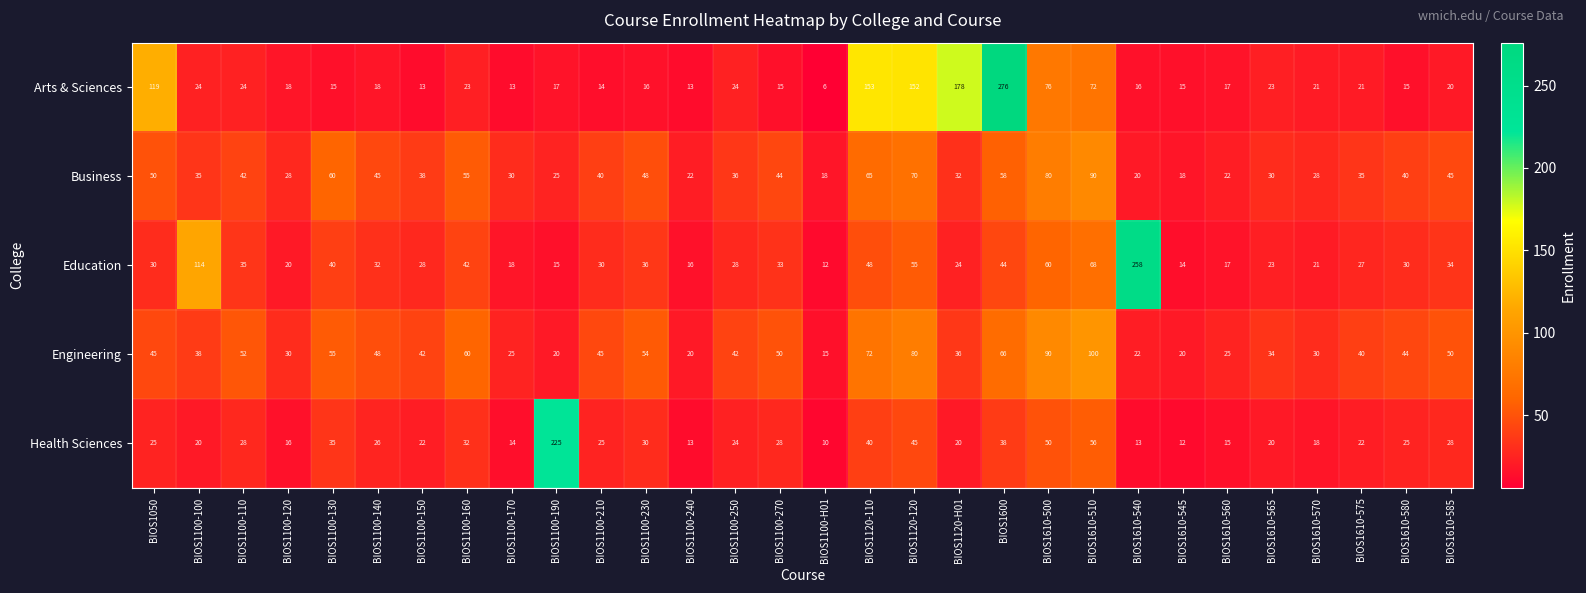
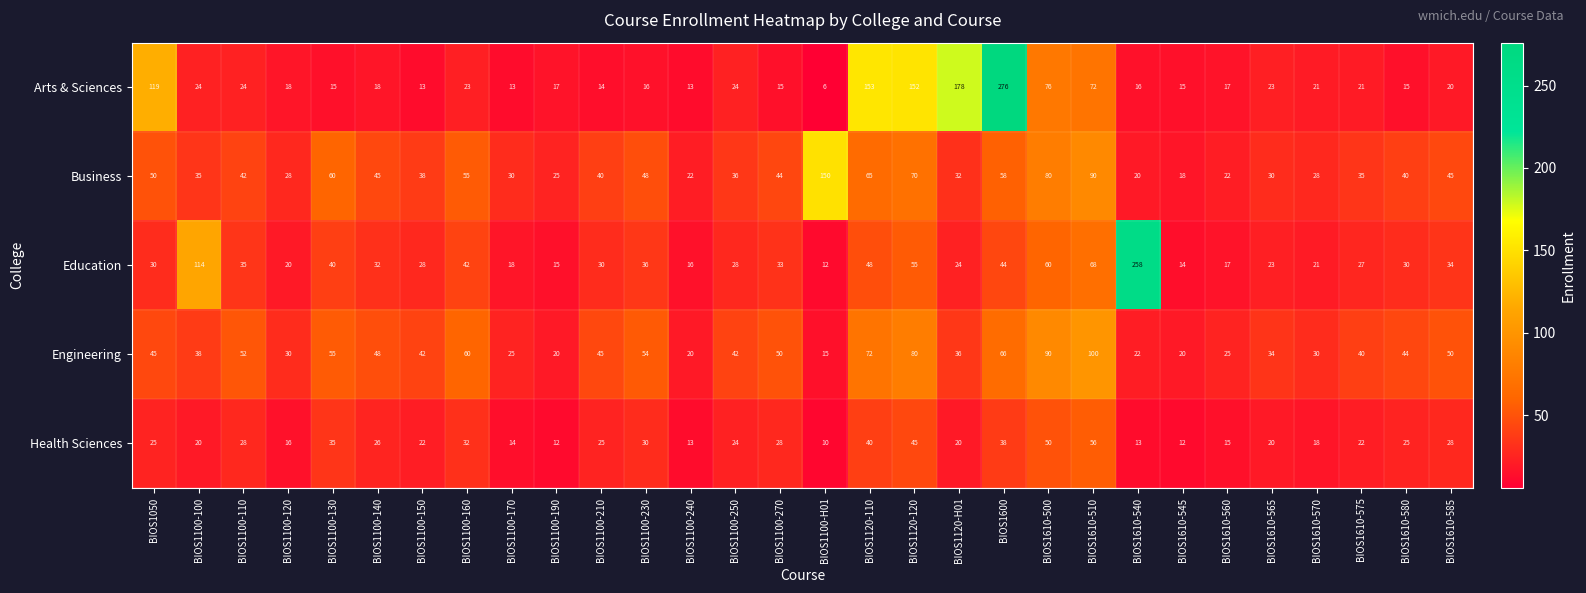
Business, BIOS1100-H01: 18 -> 150
Health Sciences, BIOS1100-190: 225 -> 12
